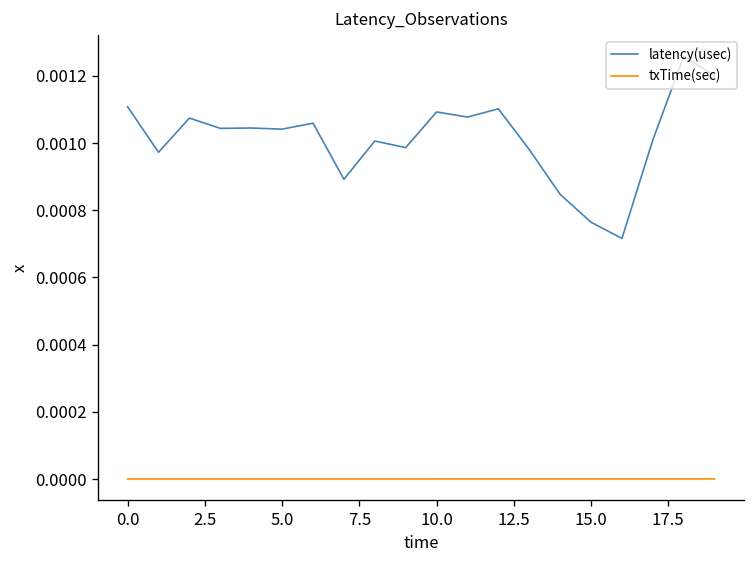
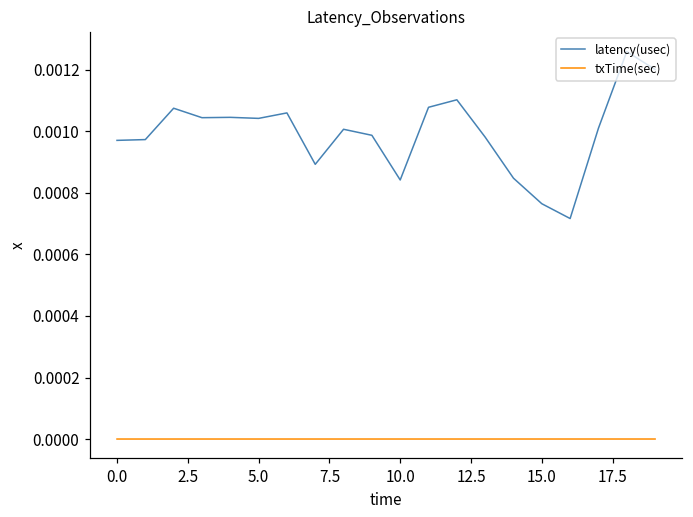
latency(usec), 0.0: 0.00111 -> 0.00097
latency(usec), 10.0: 0.00109 -> 0.00084
